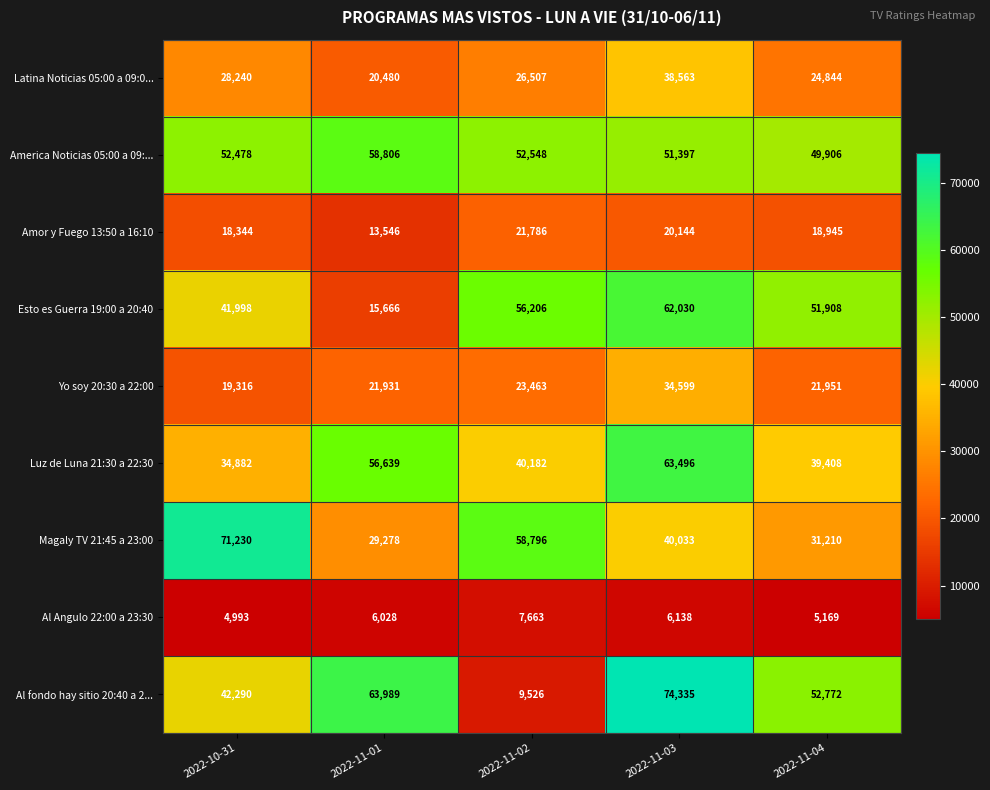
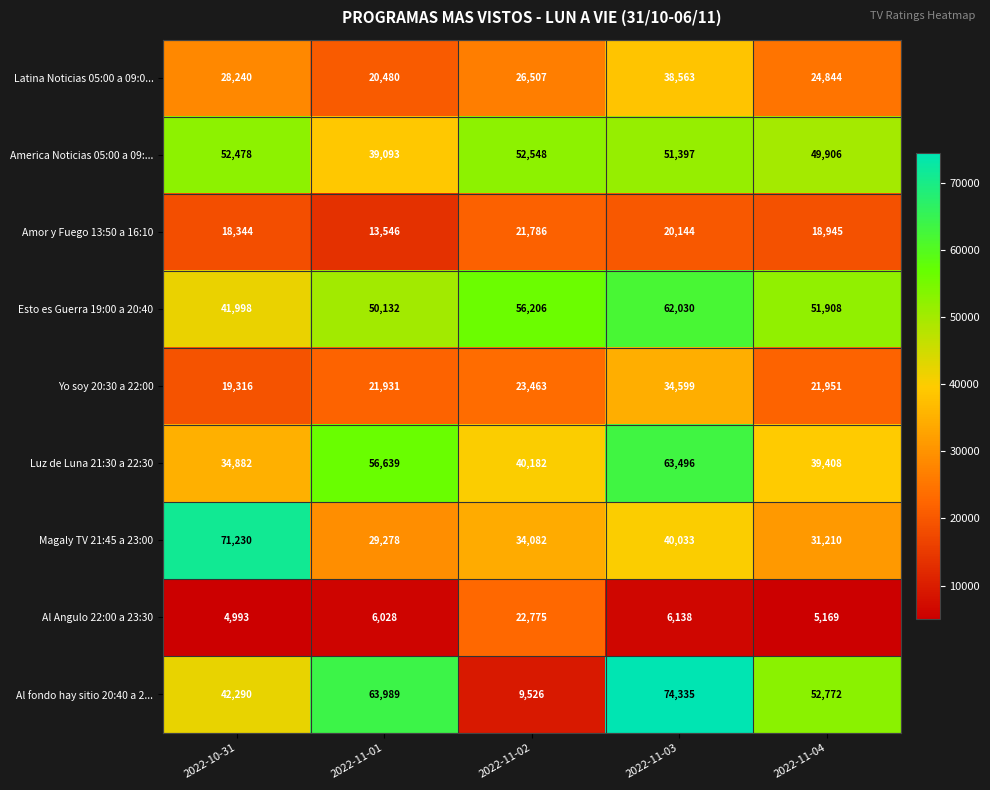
America Noticias 05:00 a 09:..., 2022-11-01: 58,806 -> 39,093
Esto es Guerra 19:00 a 20:40, 2022-11-01: 15,666 -> 50,132
Magaly TV 21:45 a 23:00, 2022-11-02: 58,796 -> 34,082
Al Angulo 22:00 a 23:30, 2022-11-02: 7,663 -> 22,775
